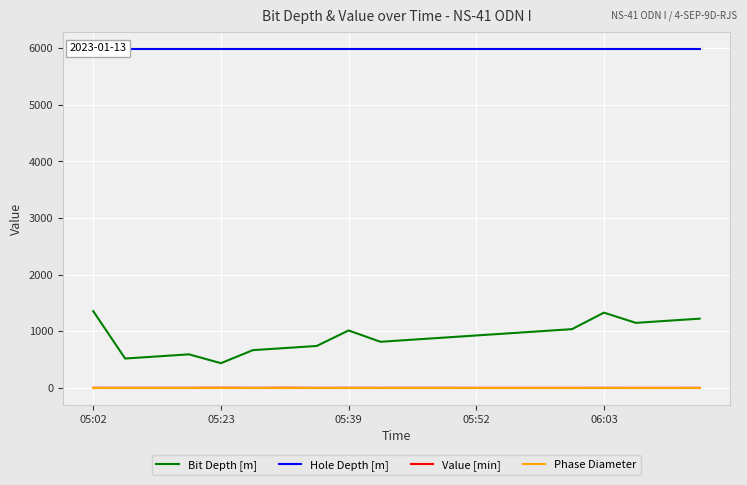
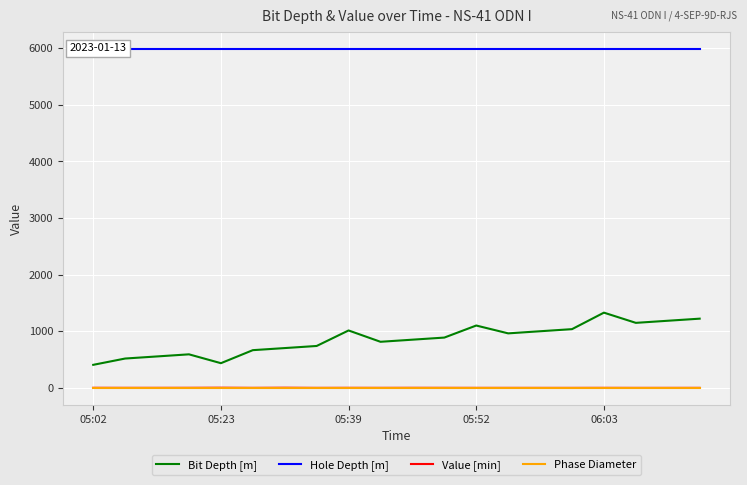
Bit Depth [m], 05:02: 1400 -> 400
Bit Depth [m], 05:52: 900 -> 1100
